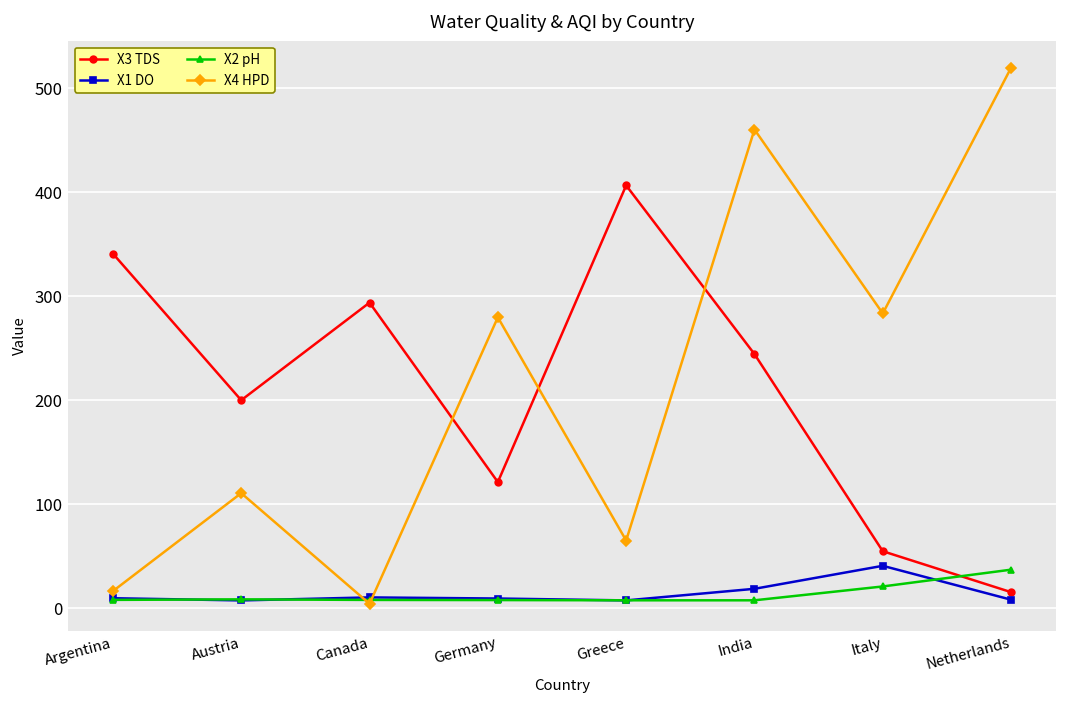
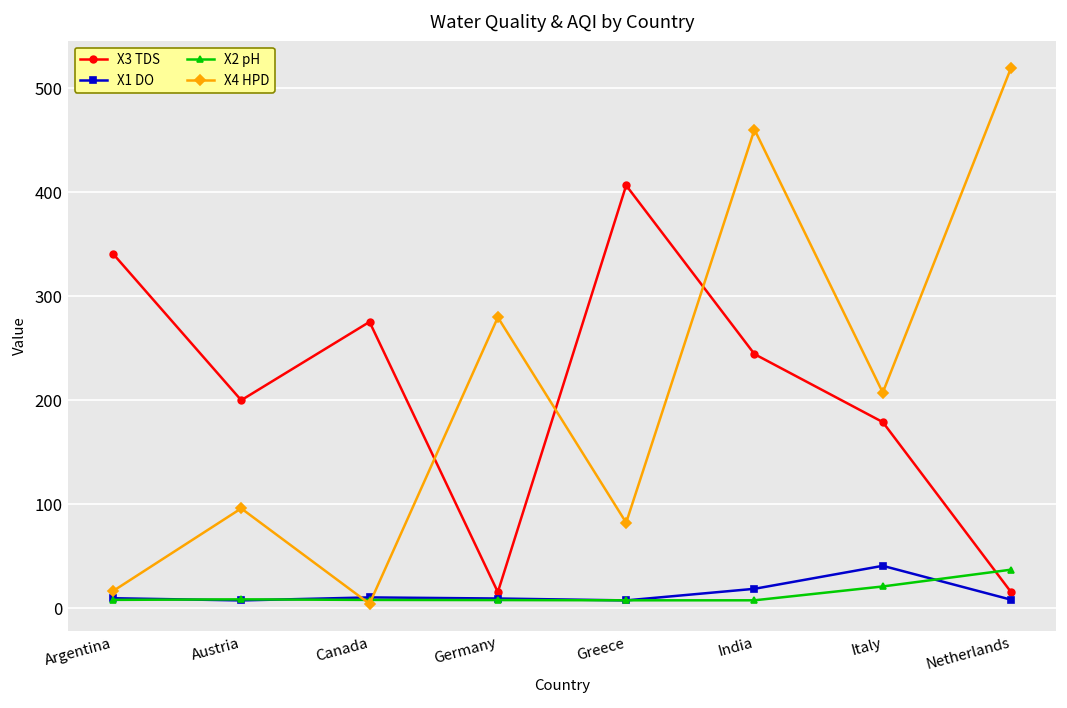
X4 HPD, Austria: 110 -> 100
X3 TDS, Canada: 290 -> 280
X3 TDS, Germany: 120 -> 20
X4 HPD, Greece: 70 -> 80
X3 TDS, Italy: 50 -> 180
X4 HPD, Italy: 280 -> 210
